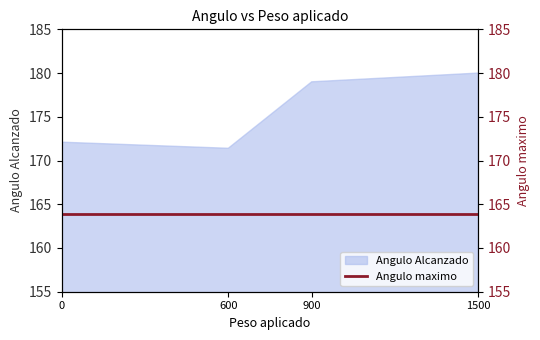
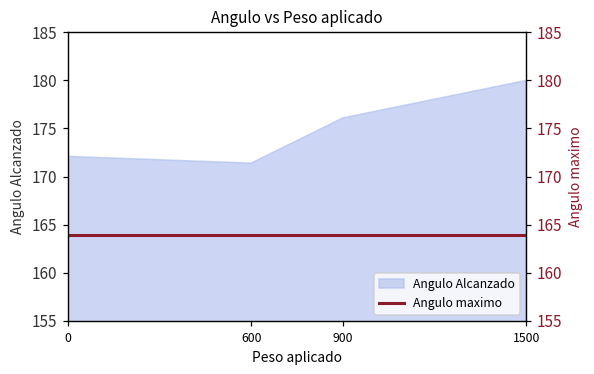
Angulo Alcanzado, 900: 179 -> 176
